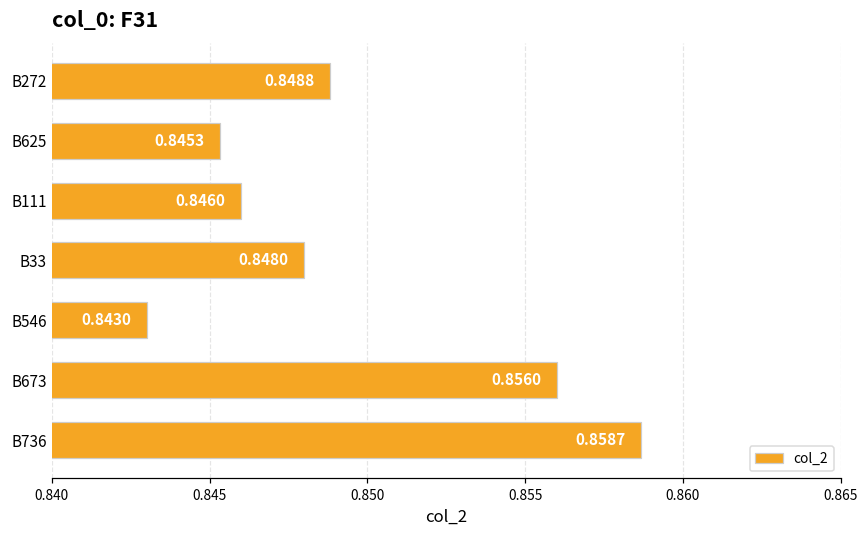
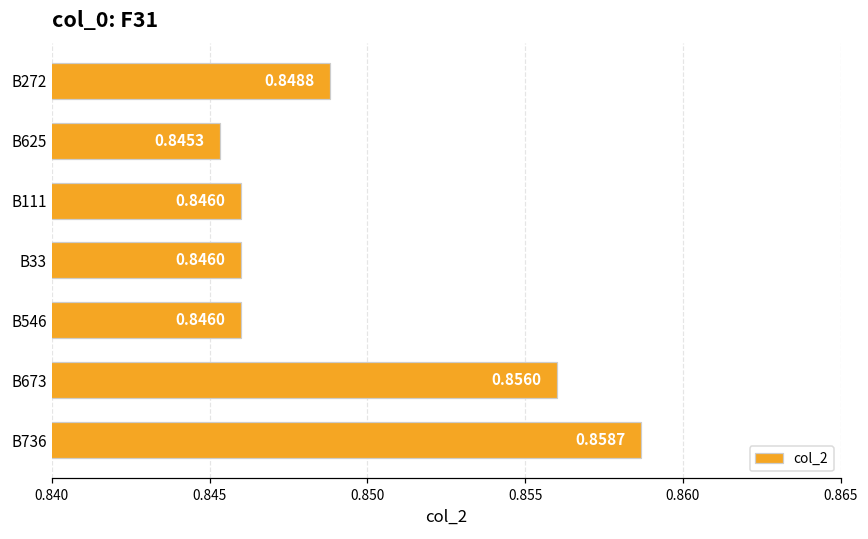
B33: 0.8480 -> 0.8460
B546: 0.8430 -> 0.8460
